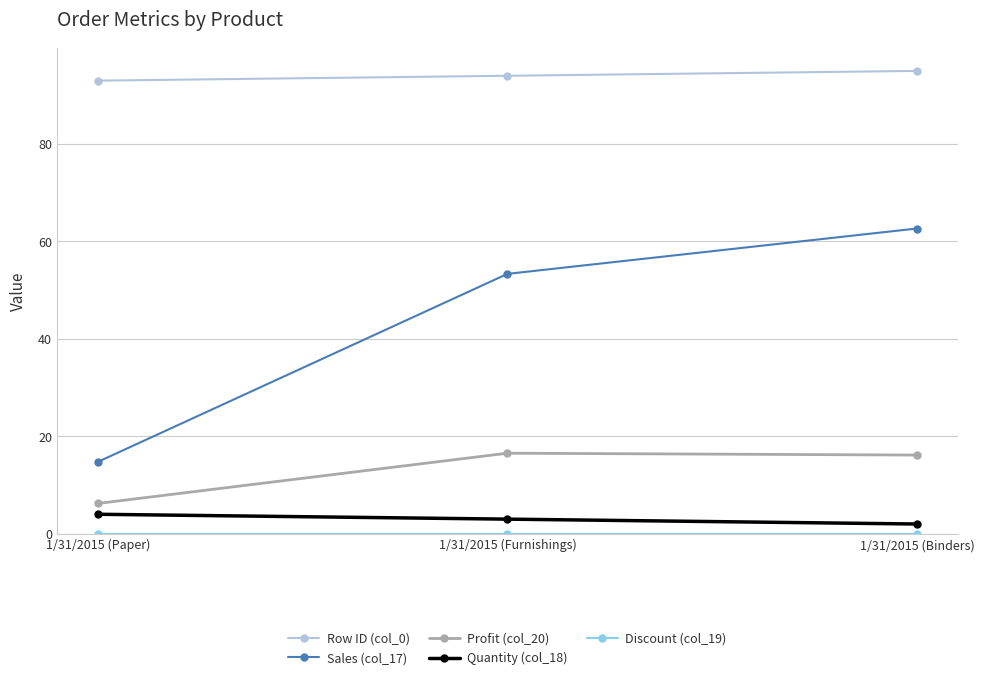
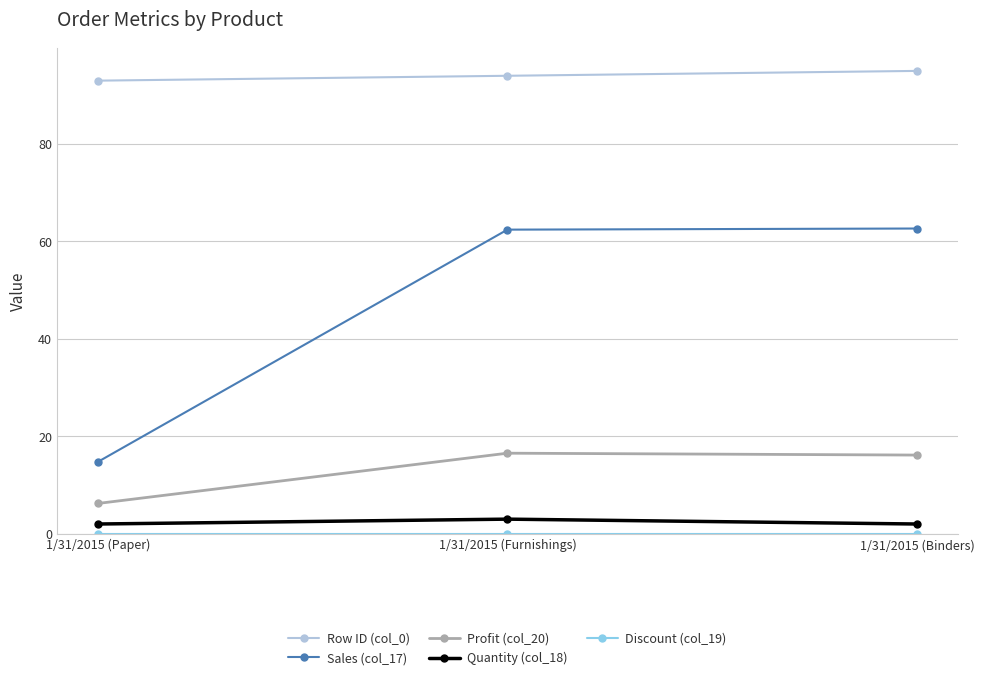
Quantity (col_18), 1/31/2015 (Paper): 4 -> 2
Sales (col_17), 1/31/2015 (Furnishings): 53 -> 62
